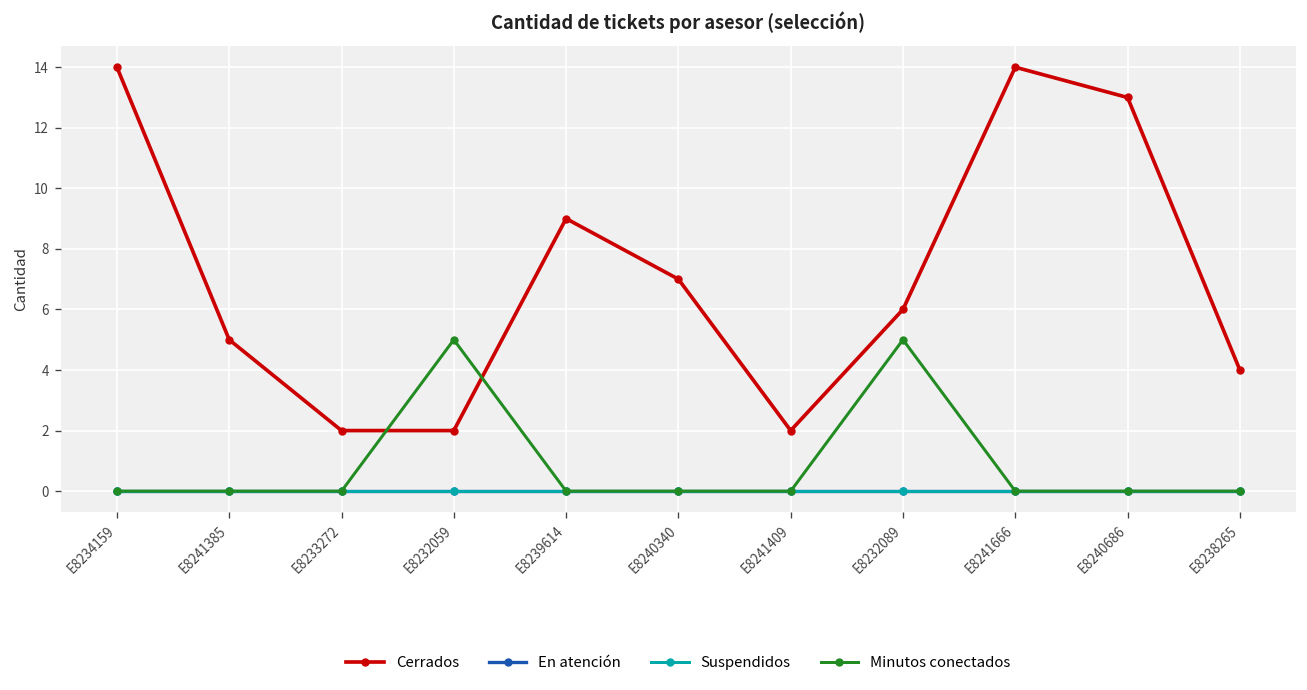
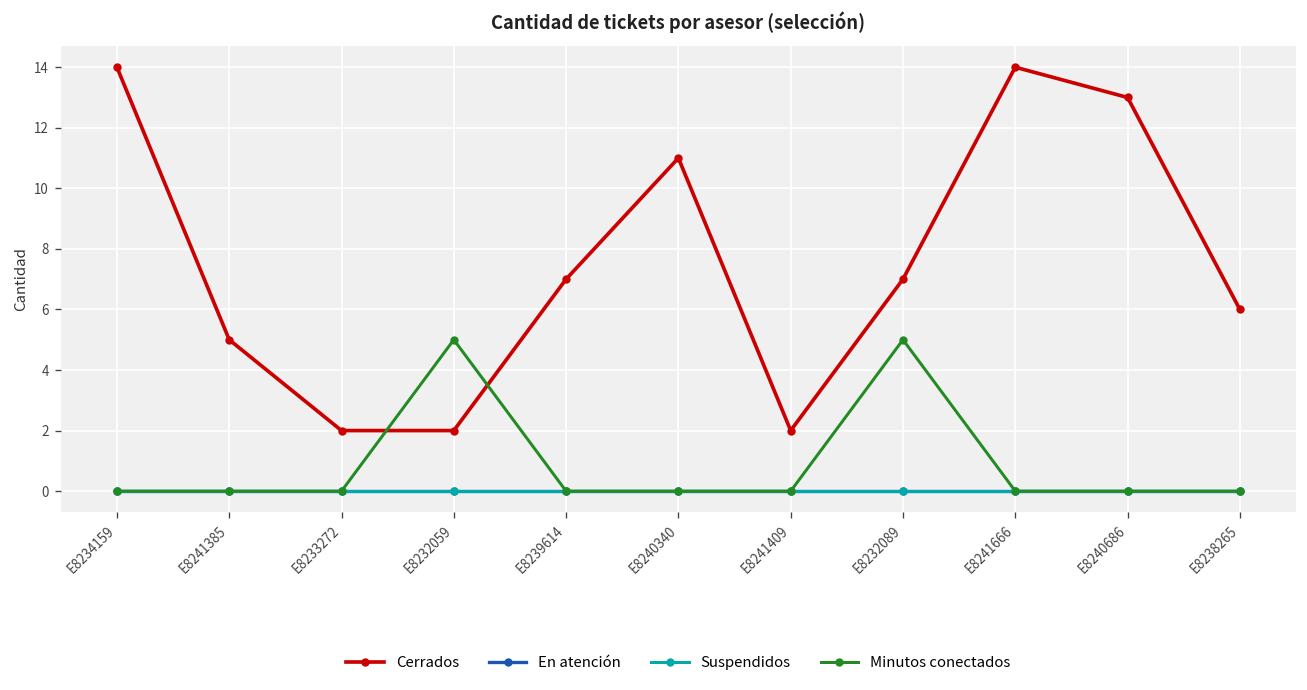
Cerrados, E8239614: 9 -> 7
Cerrados, E8240340: 7 -> 11
Cerrados, E8232089: 6 -> 7
Cerrados, E8238265: 4 -> 6
